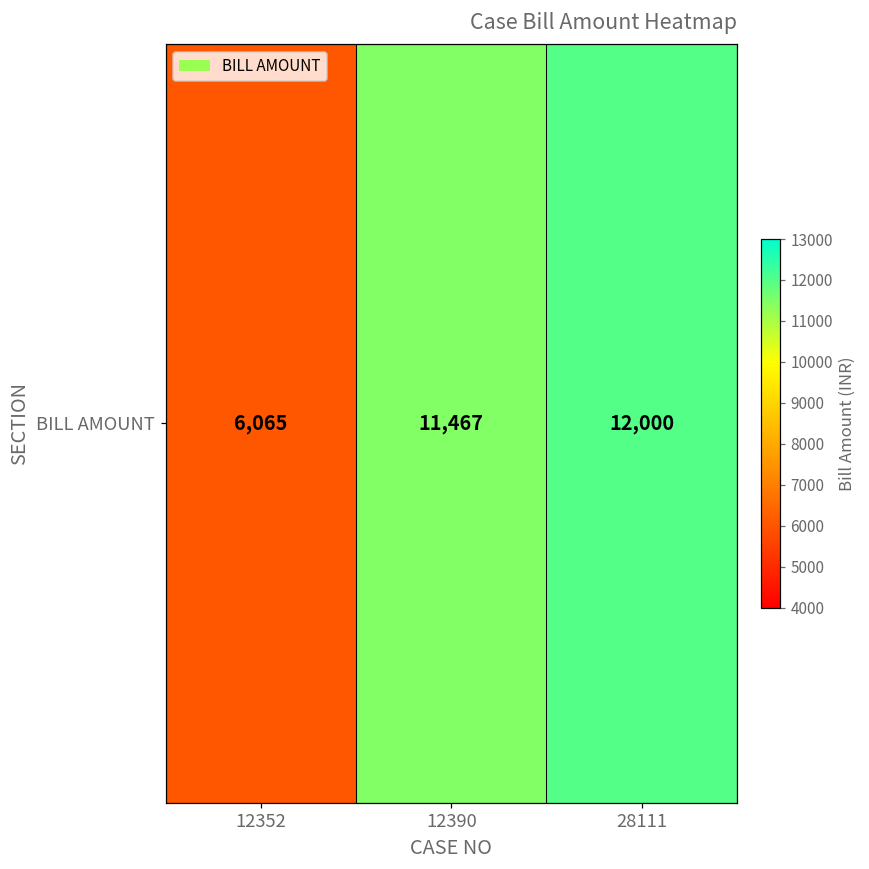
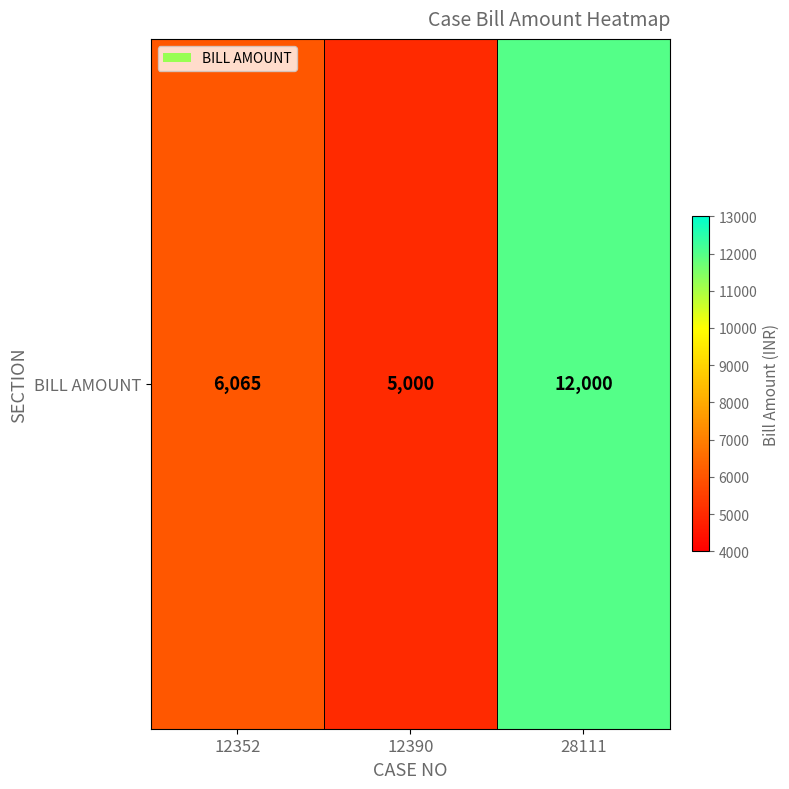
BILL AMOUNT, 12390: 11,467 -> 5,000
